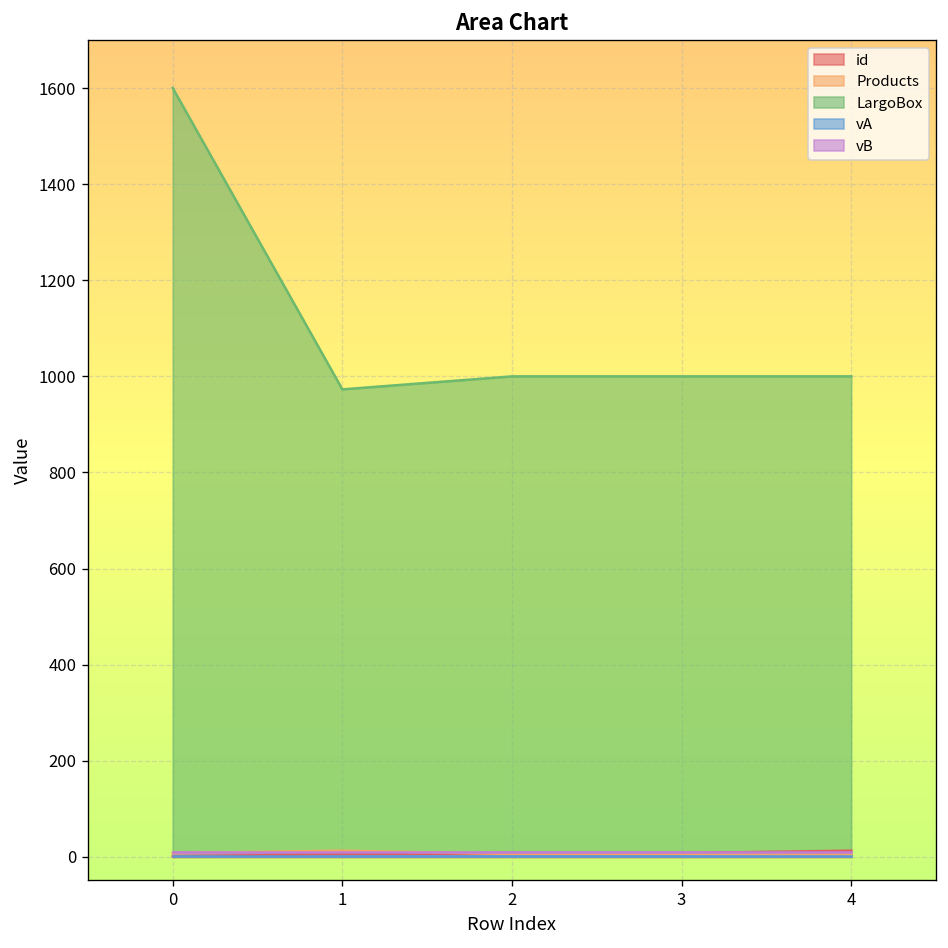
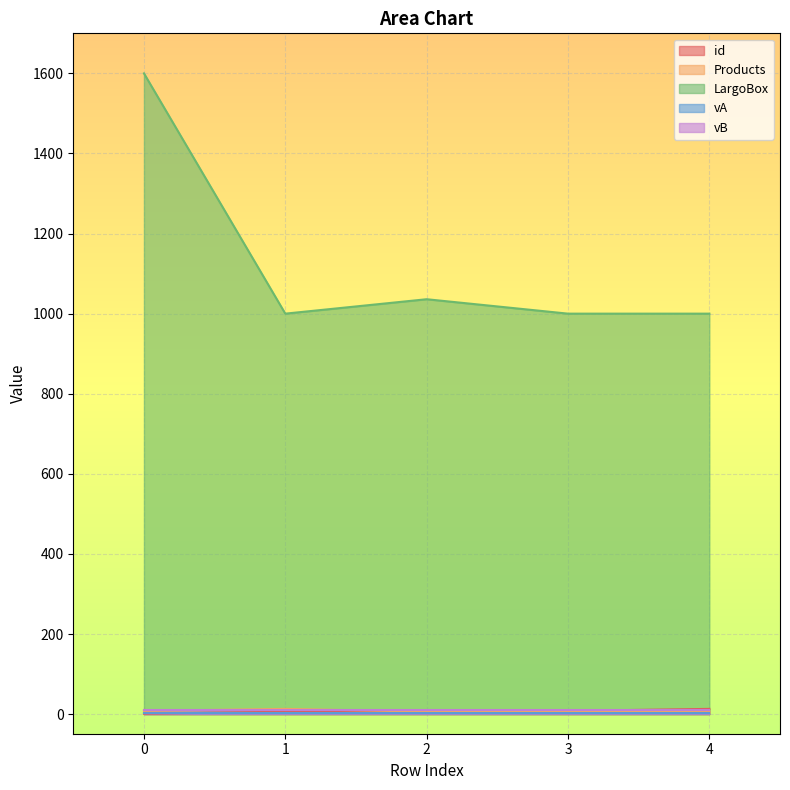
LargoBox, 1: 970 -> 1000
LargoBox, 2: 1000 -> 1040
